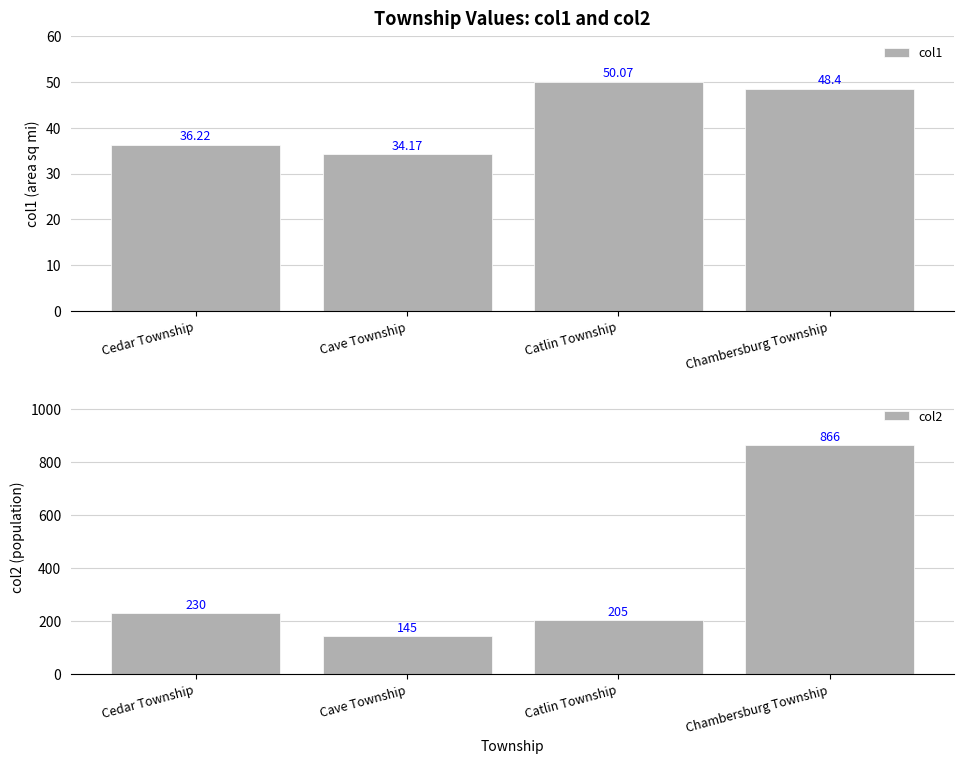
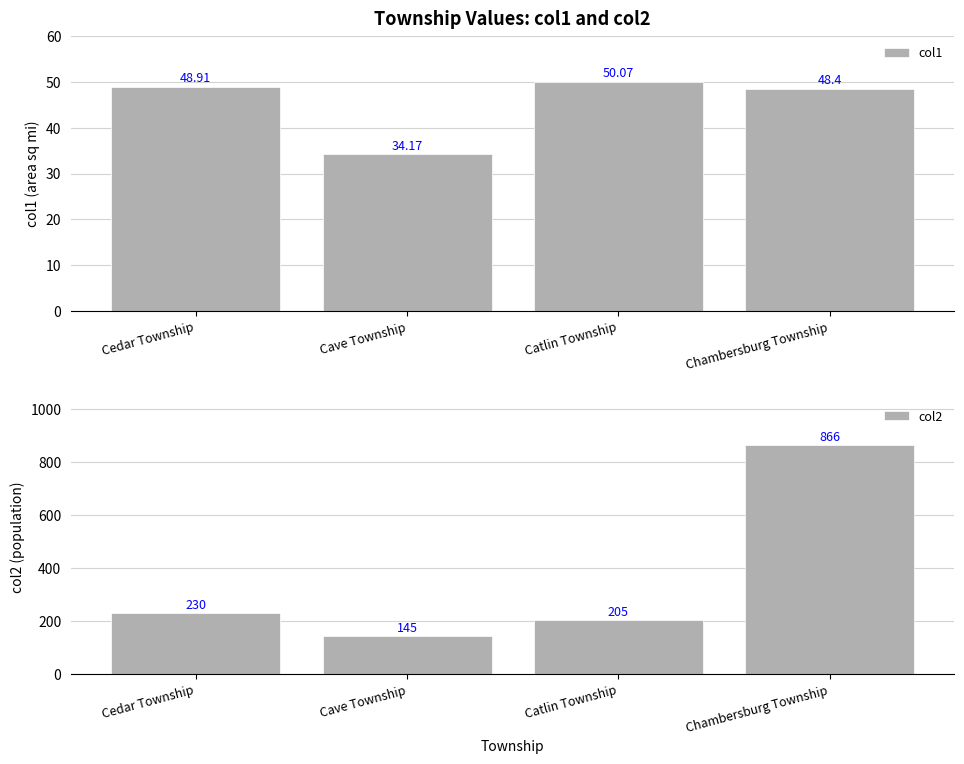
Township Values: col1 and col2, Cedar Township: 36.22 -> 48.91
